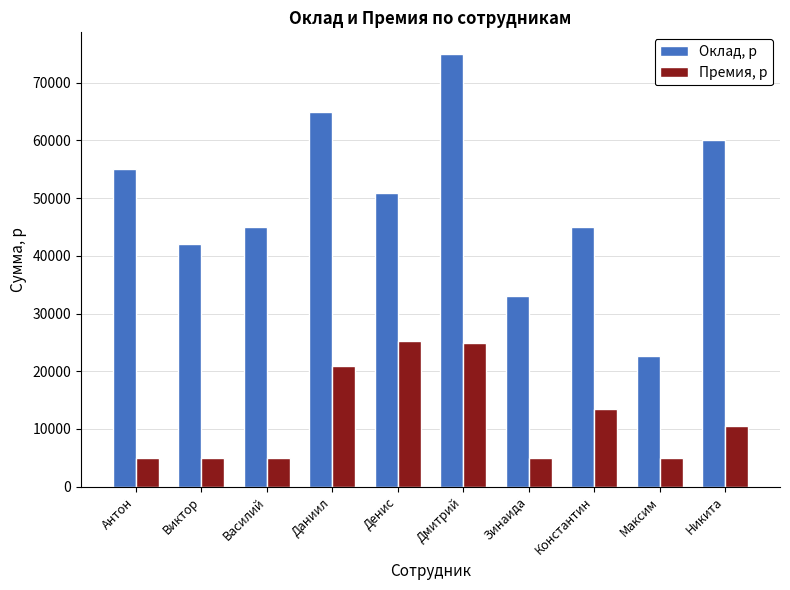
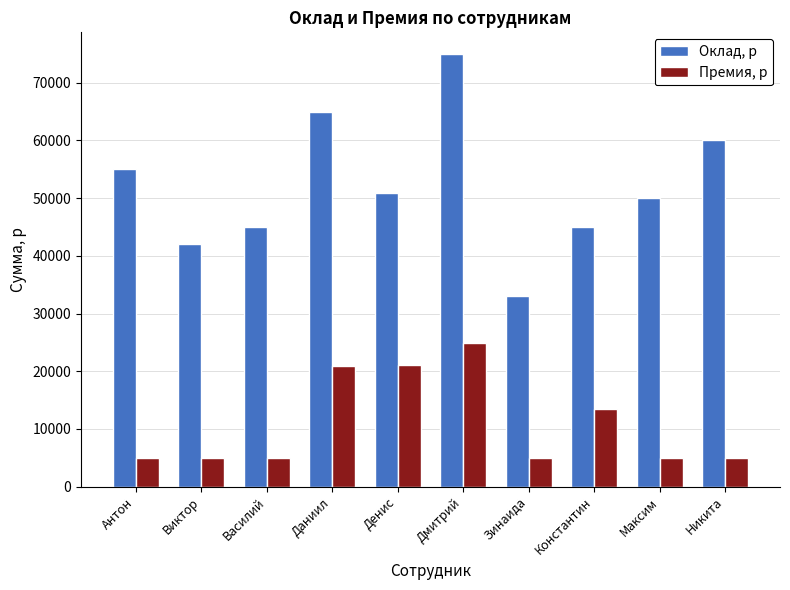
Премия, р, Денис: 25000 -> 21000
Оклад, р, Максим: 23000 -> 50000
Премия, р, Никита: 10000 -> 5000
